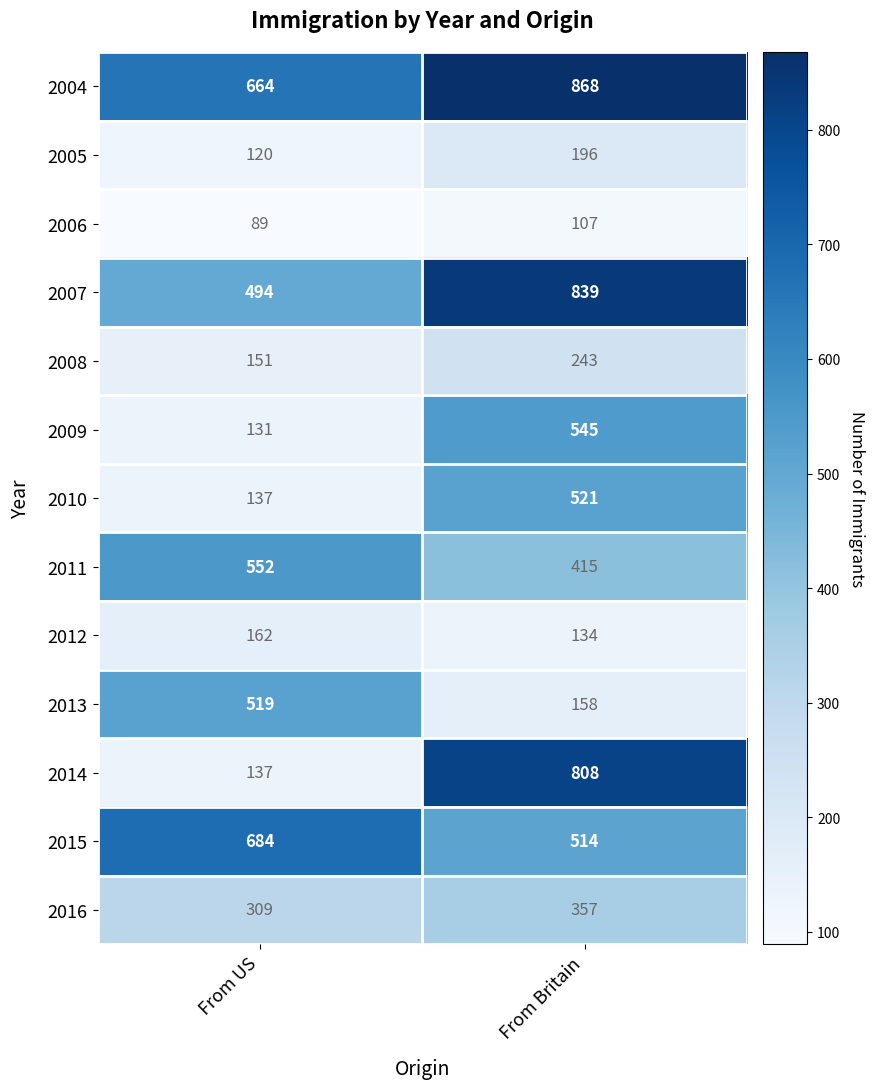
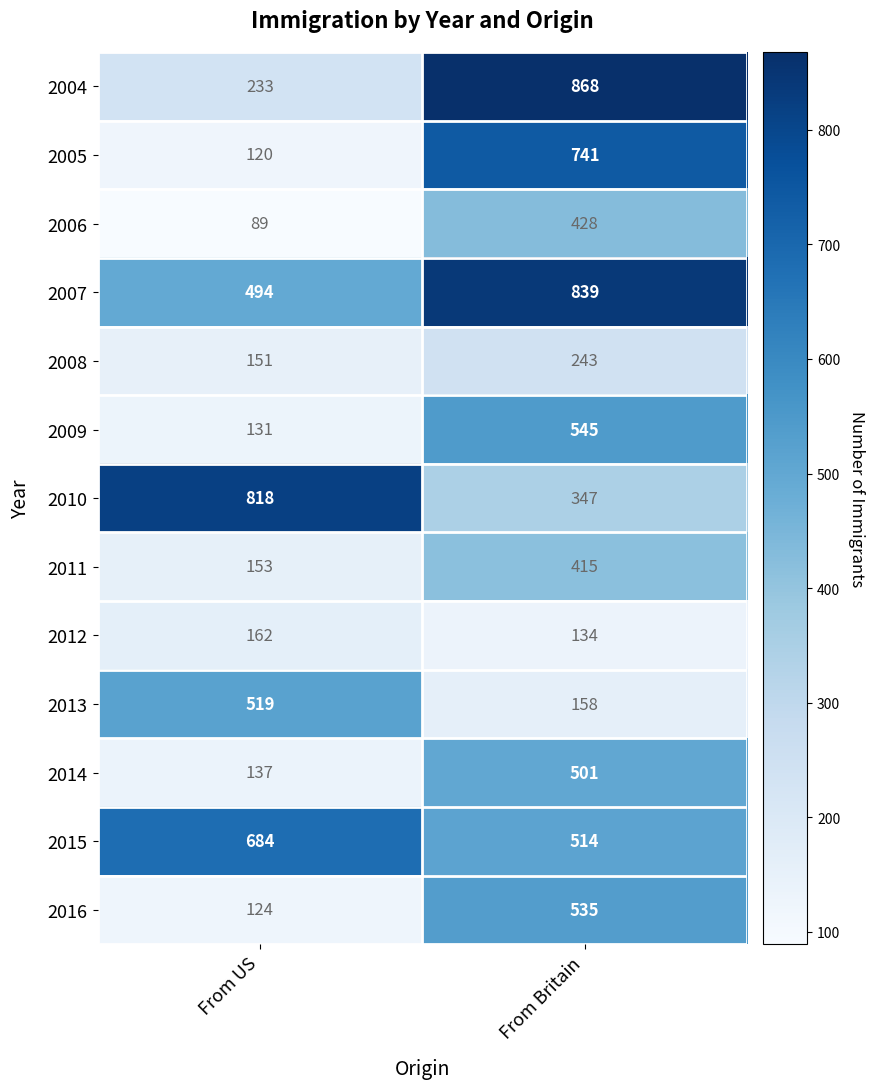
2004, From US: 664 -> 233
2005, From Britain: 196 -> 741
2006, From Britain: 107 -> 428
2010, From US: 137 -> 818
2010, From Britain: 521 -> 347
2011, From US: 552 -> 153
2014, From Britain: 808 -> 501
2016, From US: 309 -> 124
2016, From Britain: 357 -> 535
